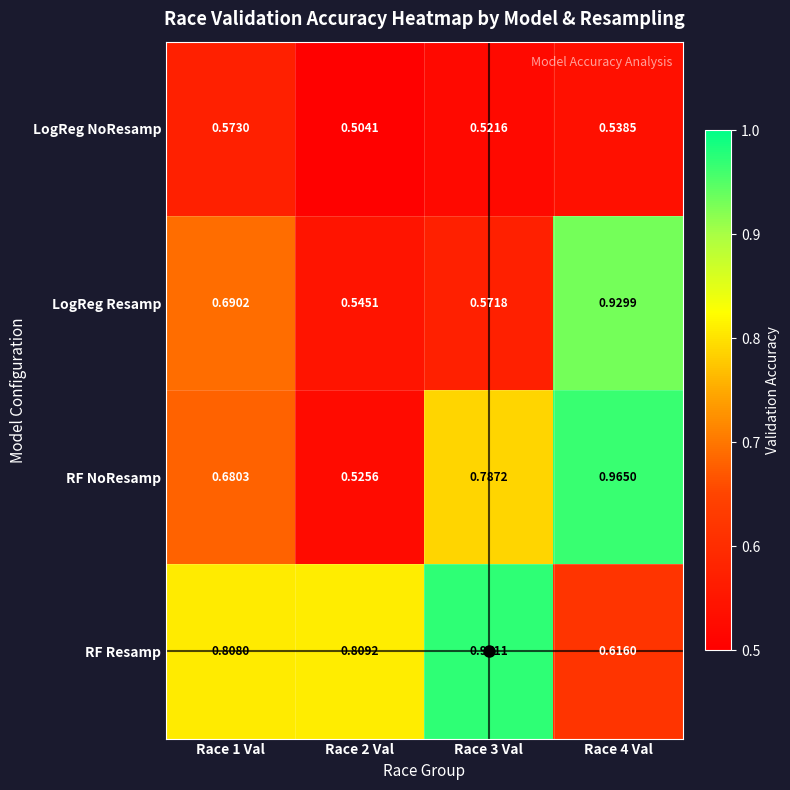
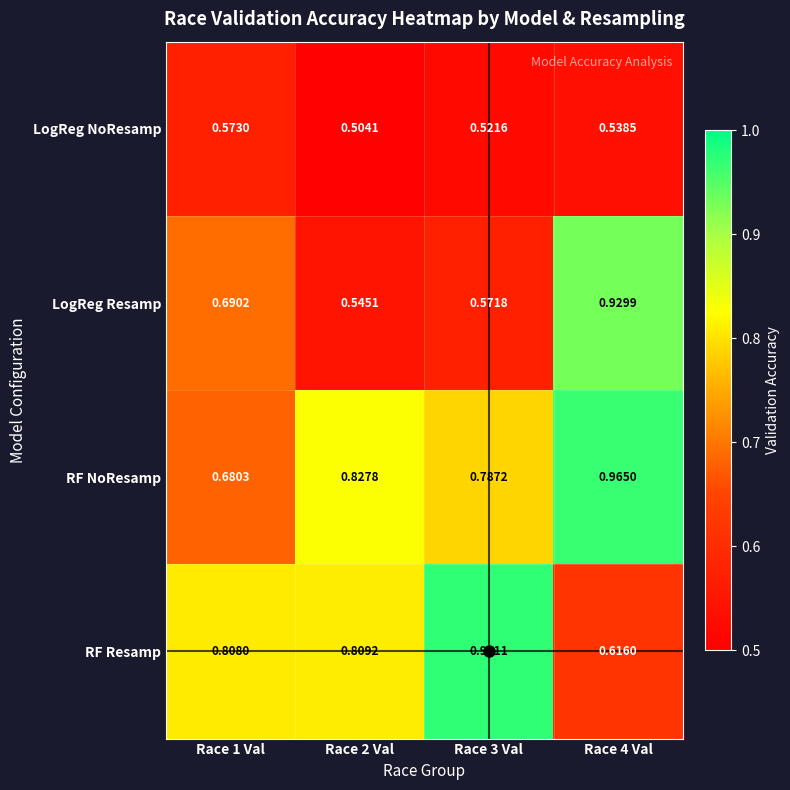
RF NoResamp, Race 2 Val: 0.5256 -> 0.8278
